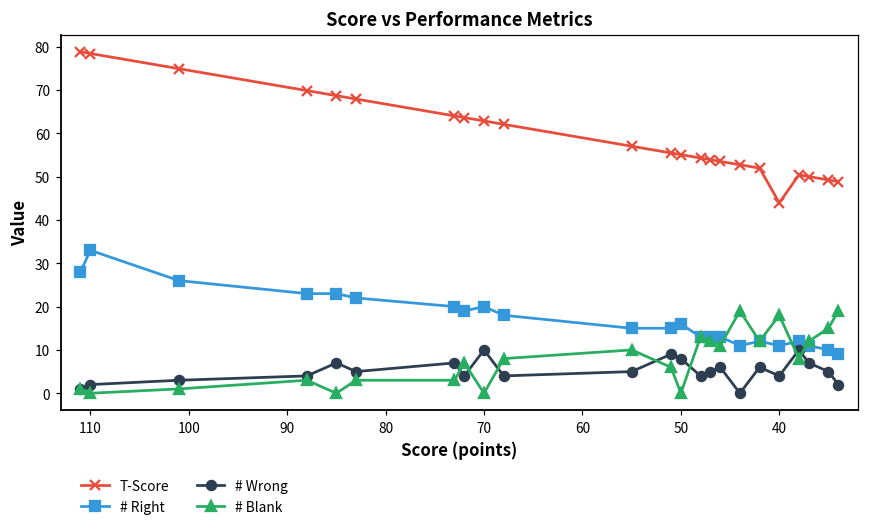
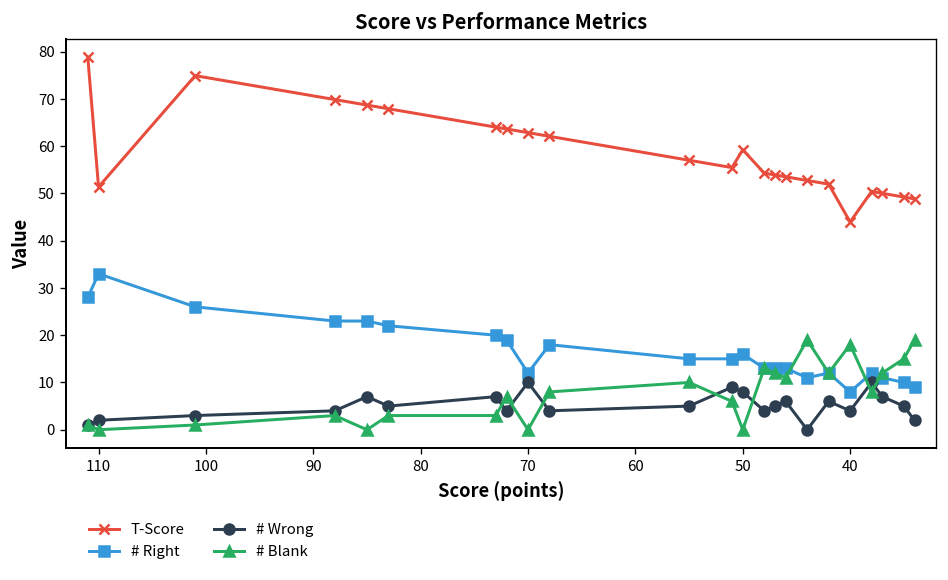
T-Score, 110: 78 -> 51
# Right, 70: 20 -> 12
T-Score, 50: 55 -> 59
# Right, 40: 11 -> 8
